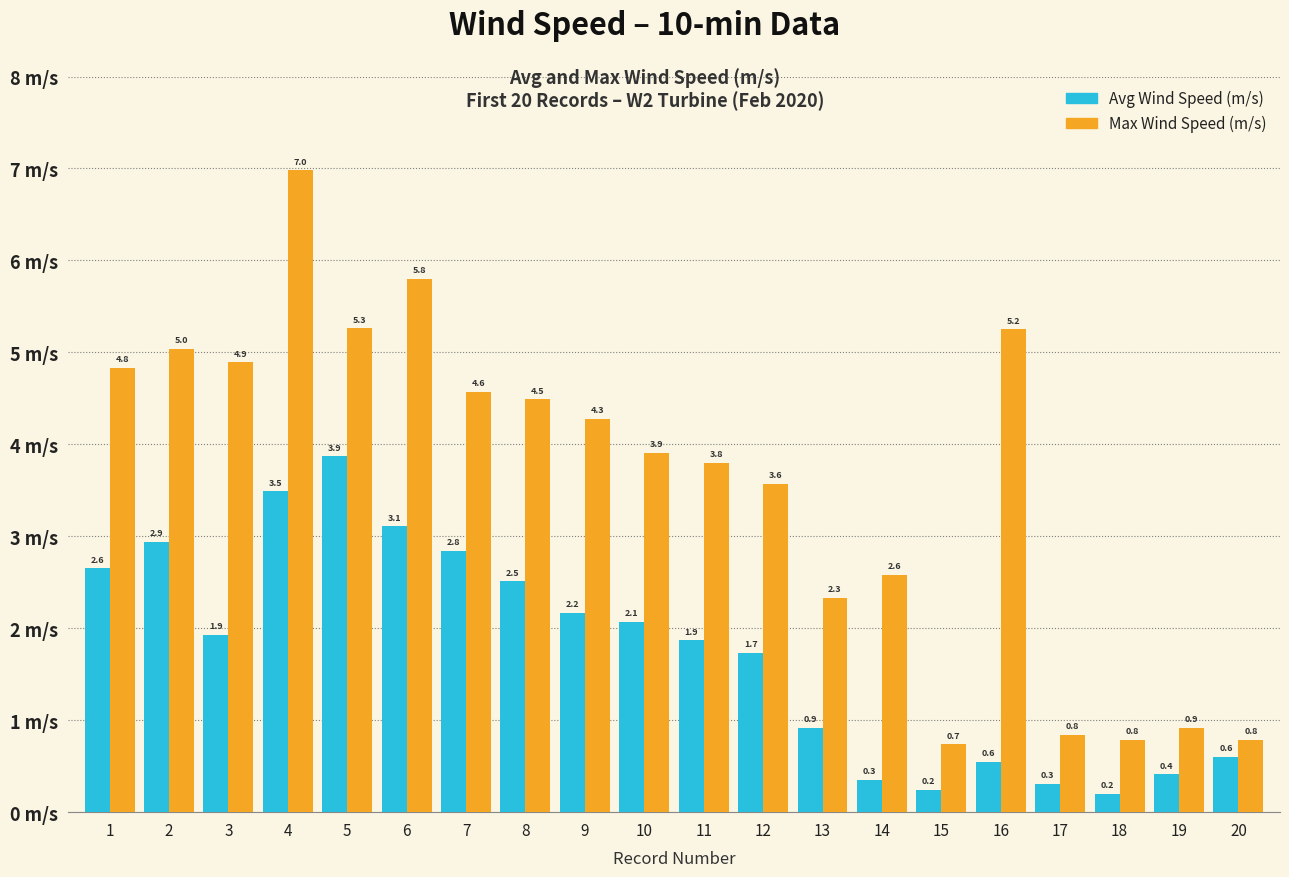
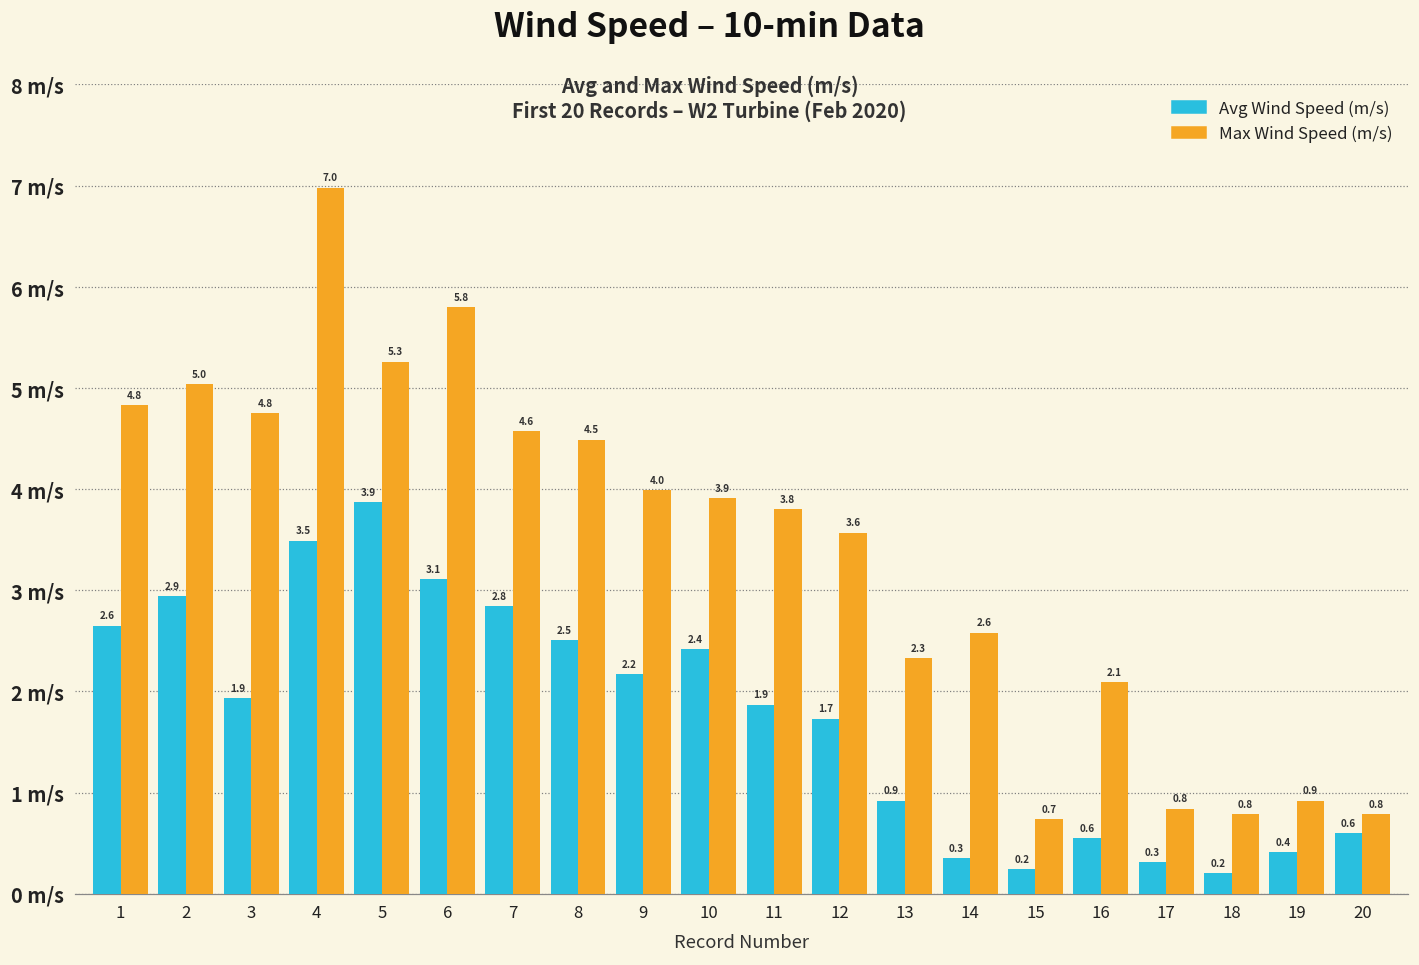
Max Wind Speed (m/s), 3: 4.9 -> 4.8
Max Wind Speed (m/s), 9: 4.3 -> 4.0
Avg Wind Speed (m/s), 10: 2.1 -> 2.4
Max Wind Speed (m/s), 16: 5.2 -> 2.1
